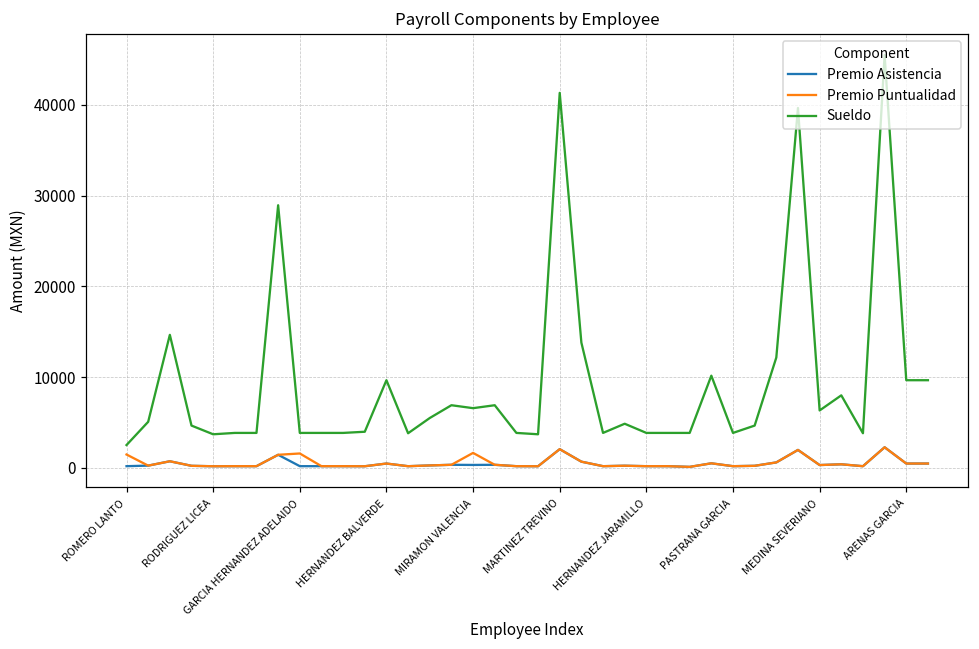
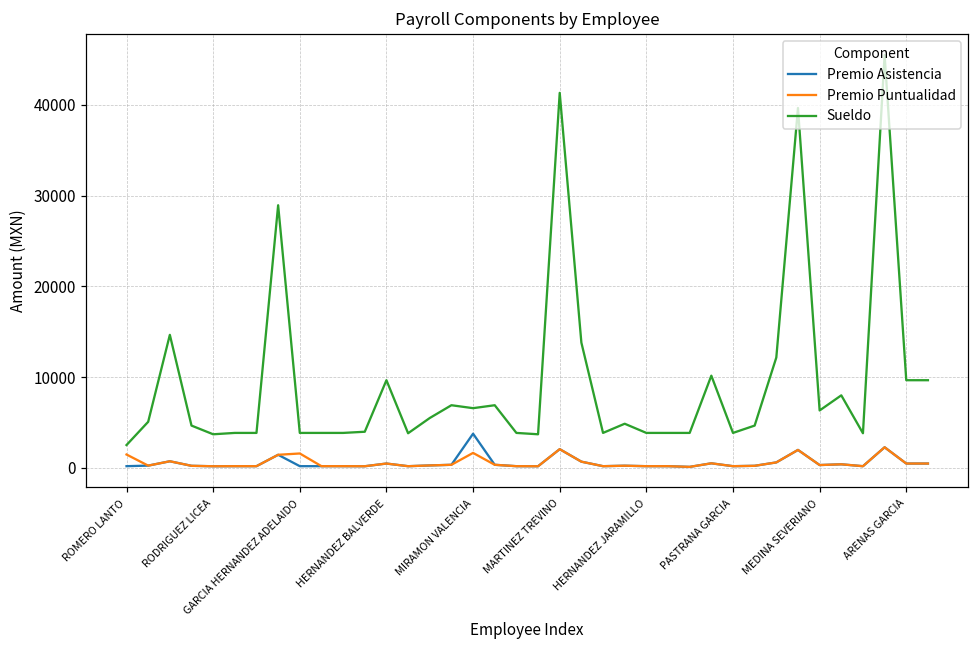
Premio Asistencia, MIRAMON VALENCIA: 0 -> 4000
